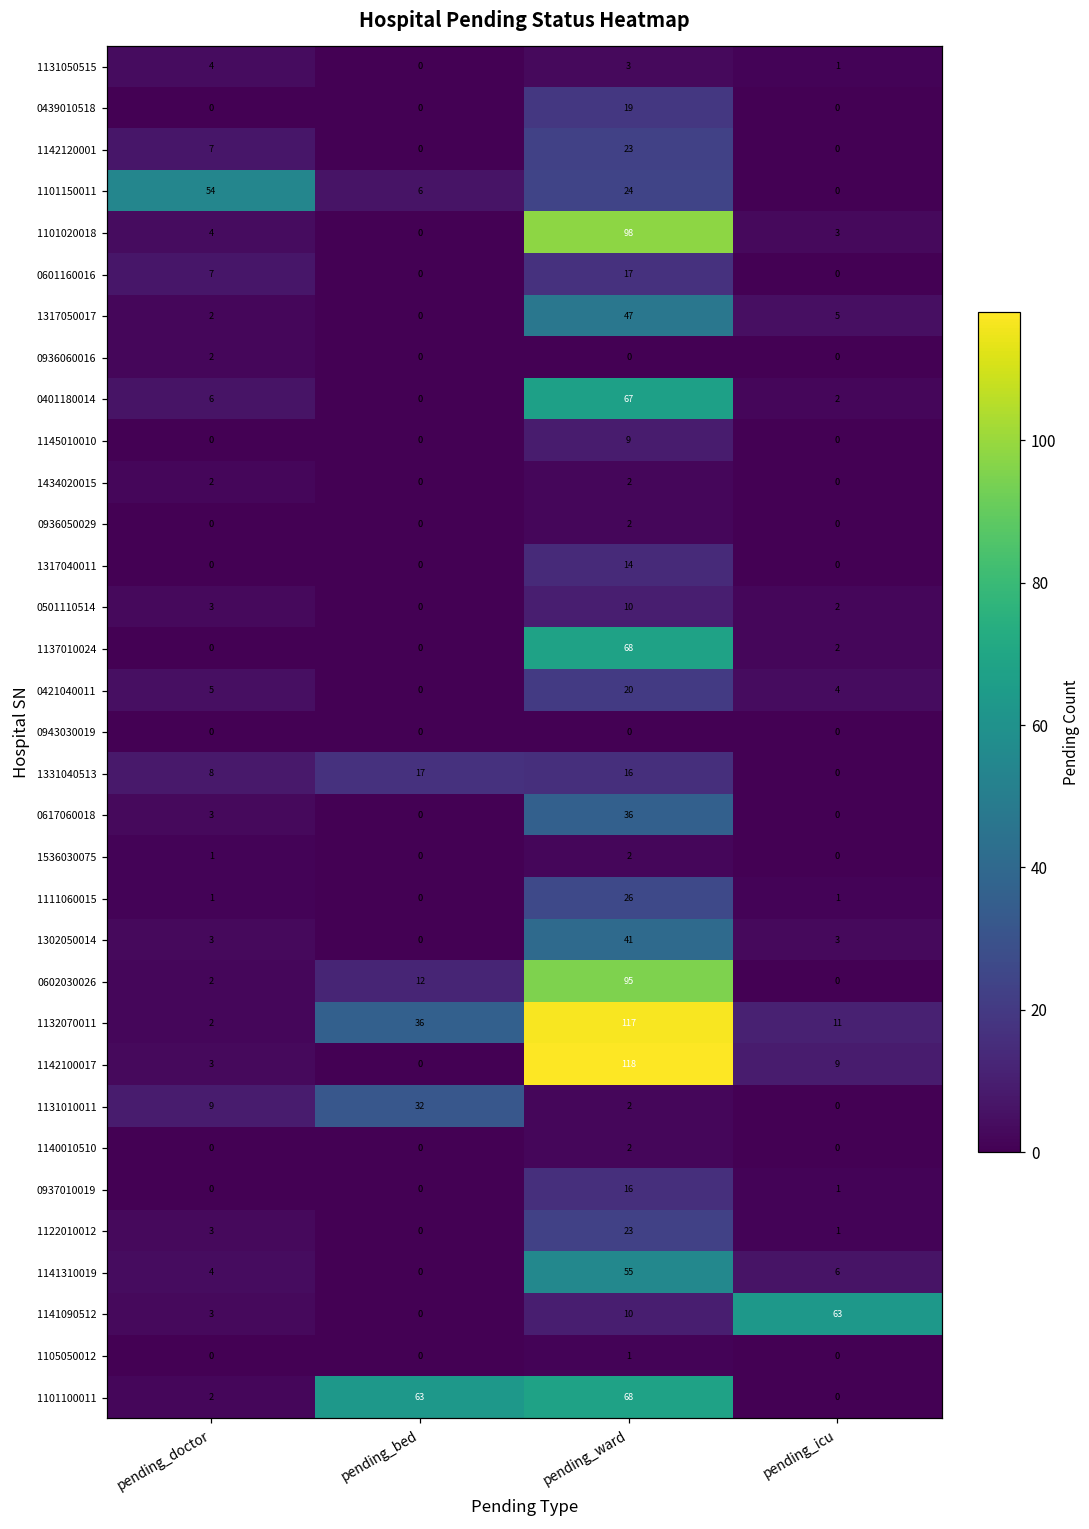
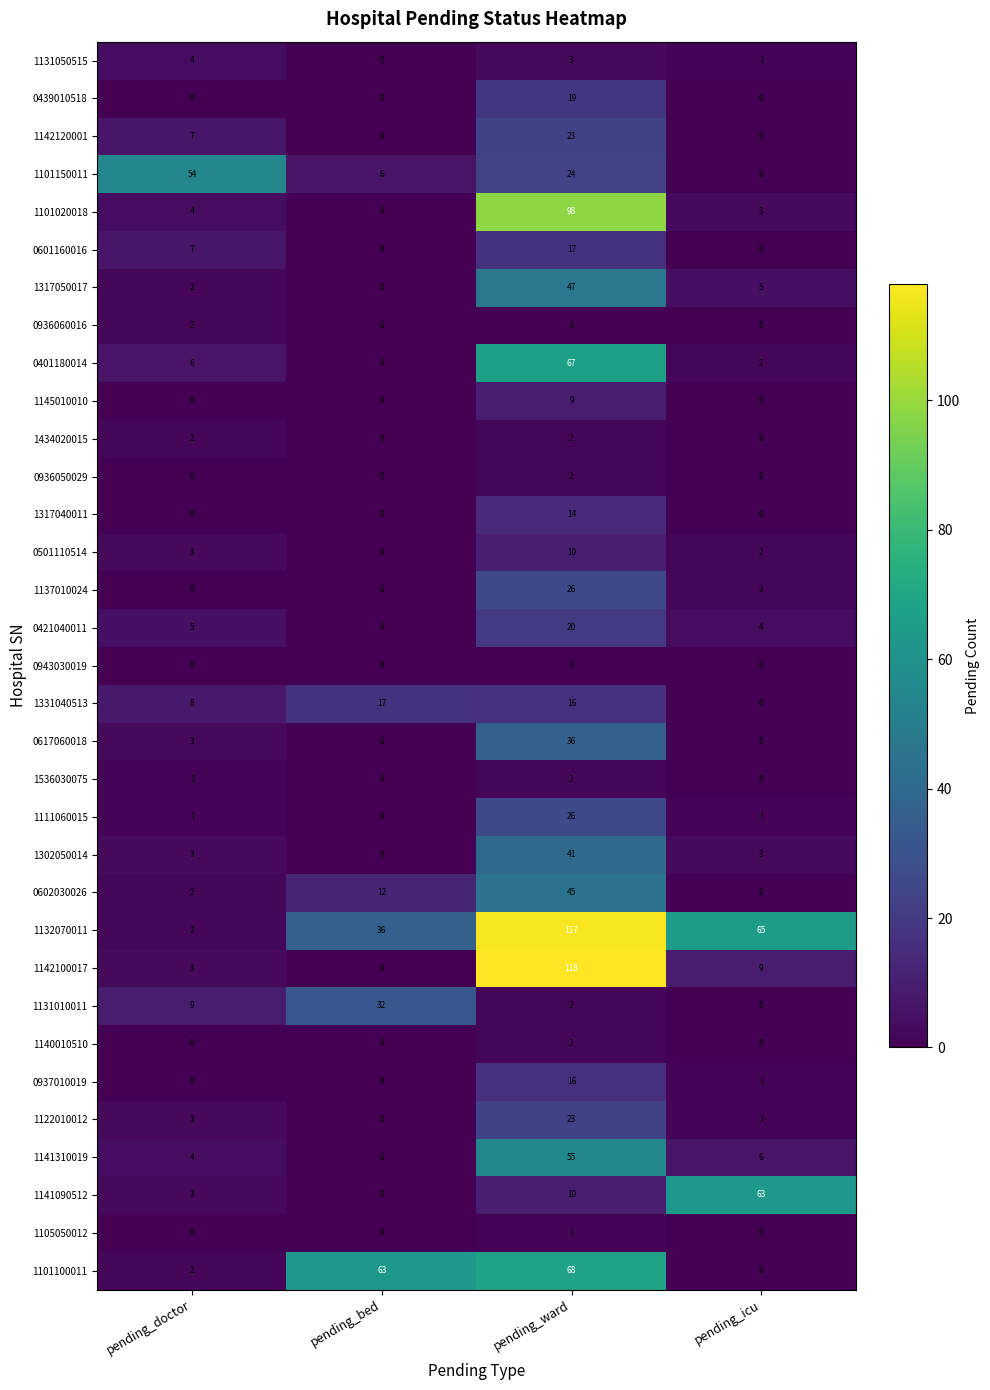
1137010024, pending_ward: 68 -> 26
0602030026, pending_ward: 95 -> 45
1132070011, pending_icu: 11 -> 65
